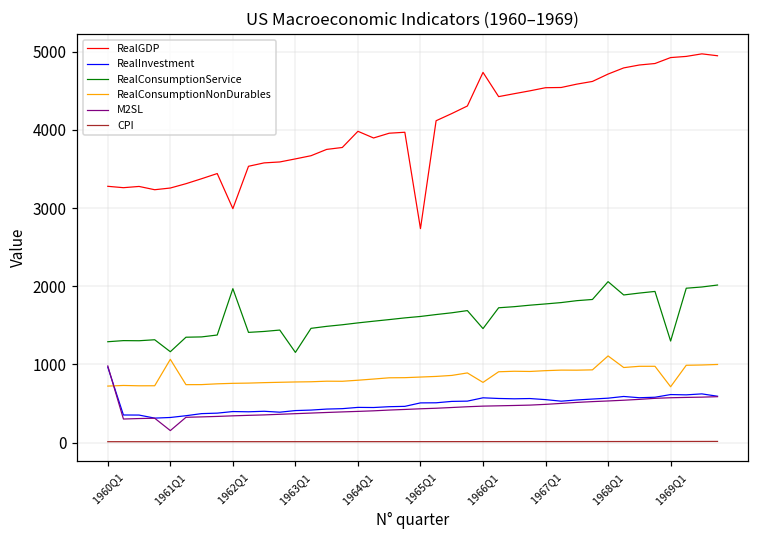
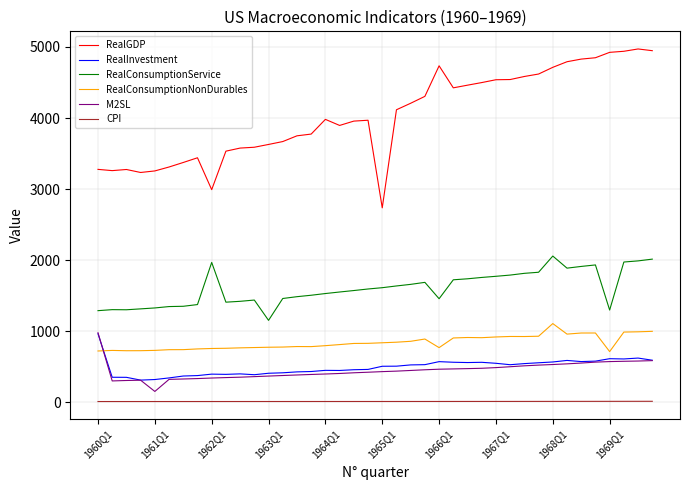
RealConsumptionService, 1961Q1: 1200 -> 1300
RealConsumptionNonDurables, 1961Q1: 1100 -> 700
